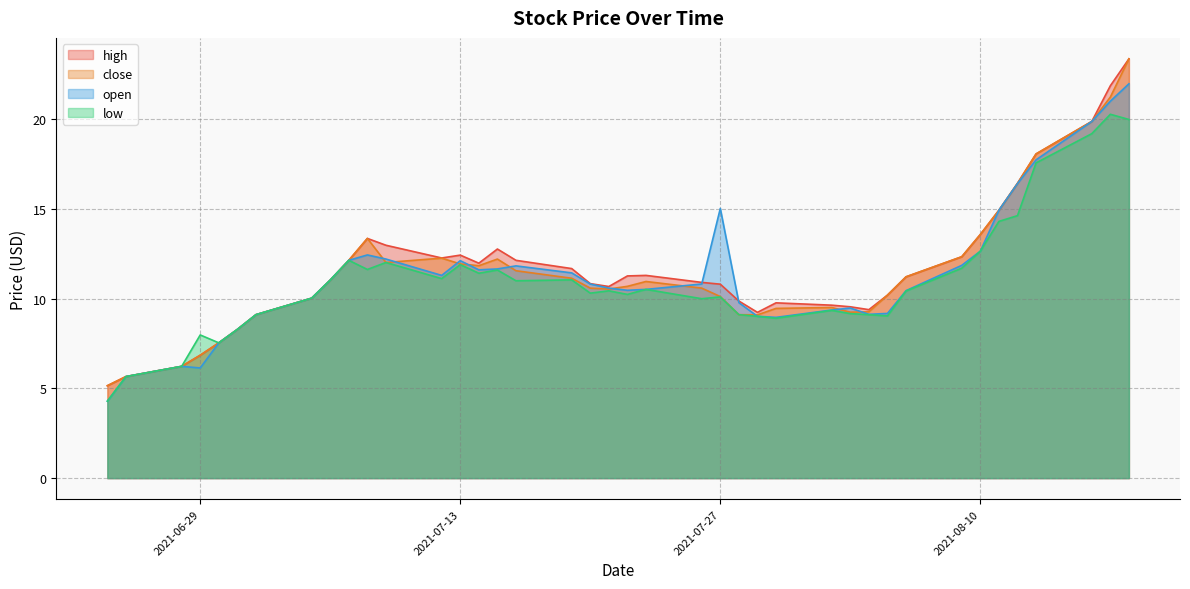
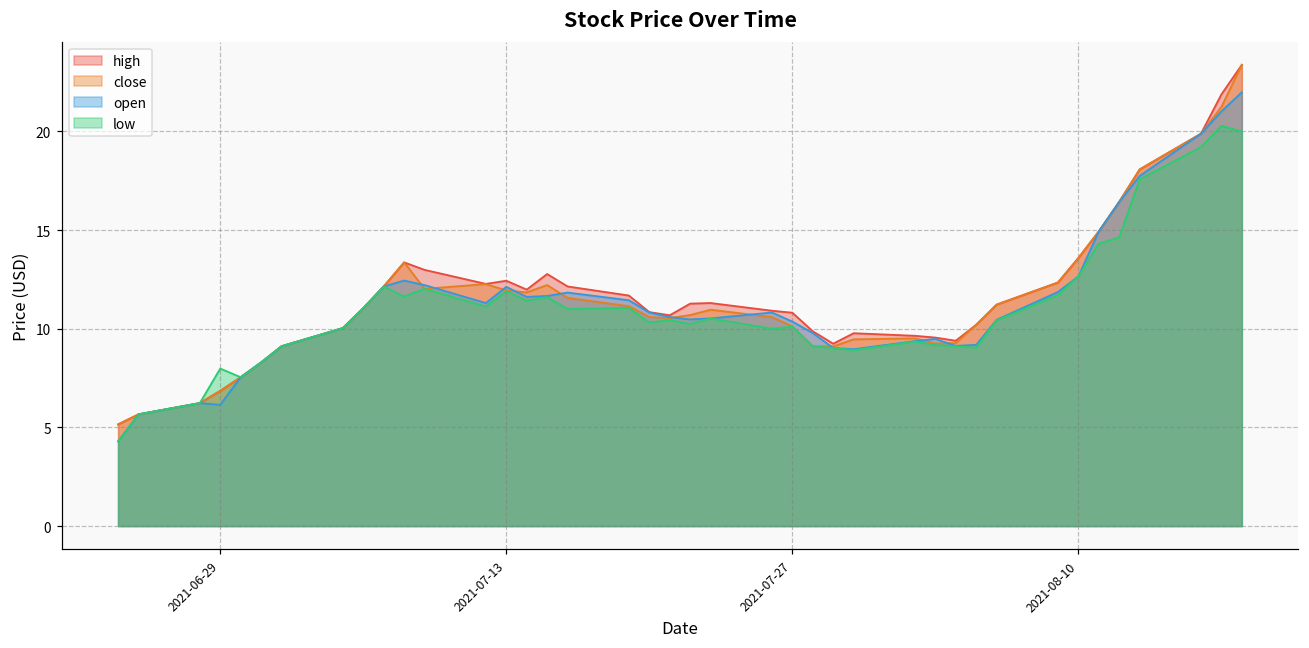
open, 2021-07-27: 15.0 -> 10.4
